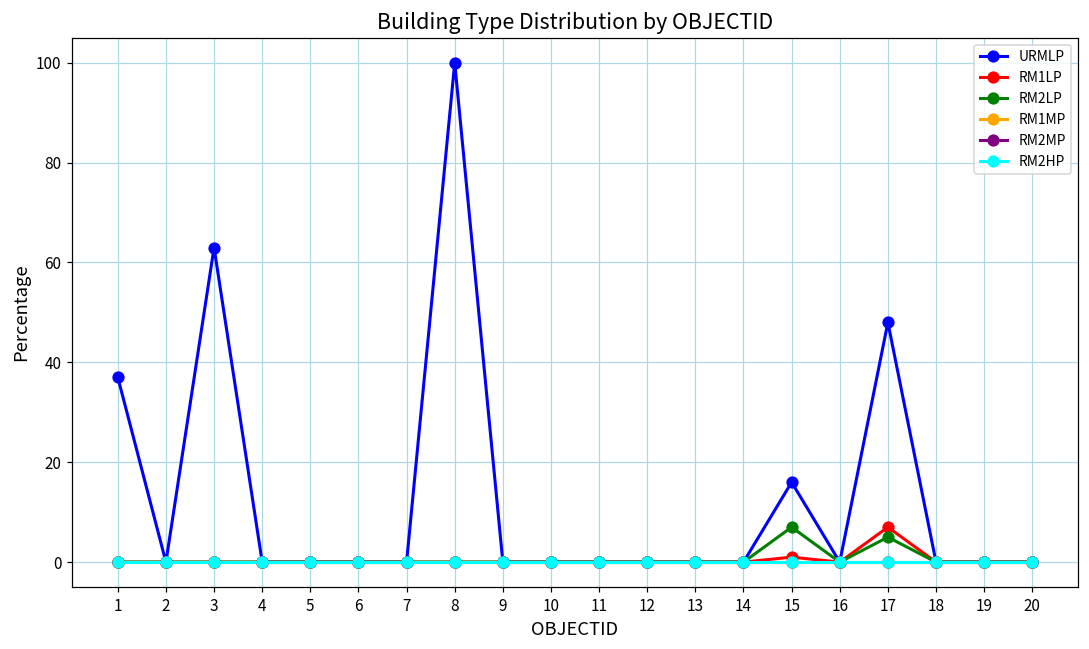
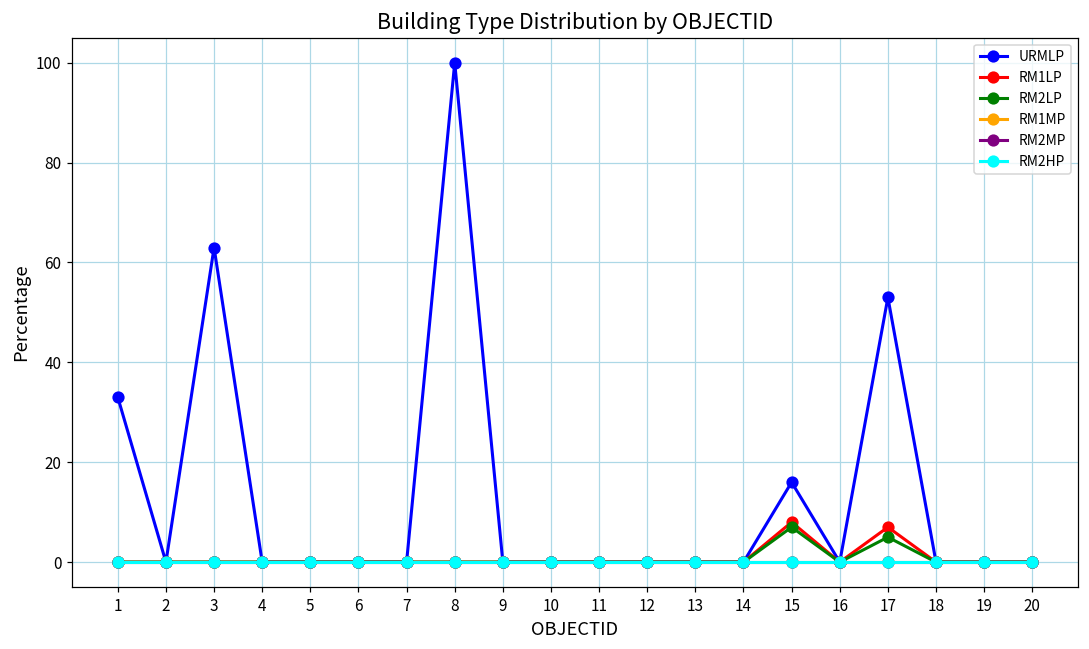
URMLP, 1: 37 -> 33
RM1LP, 15: 1 -> 8
URMLP, 17: 48 -> 53
